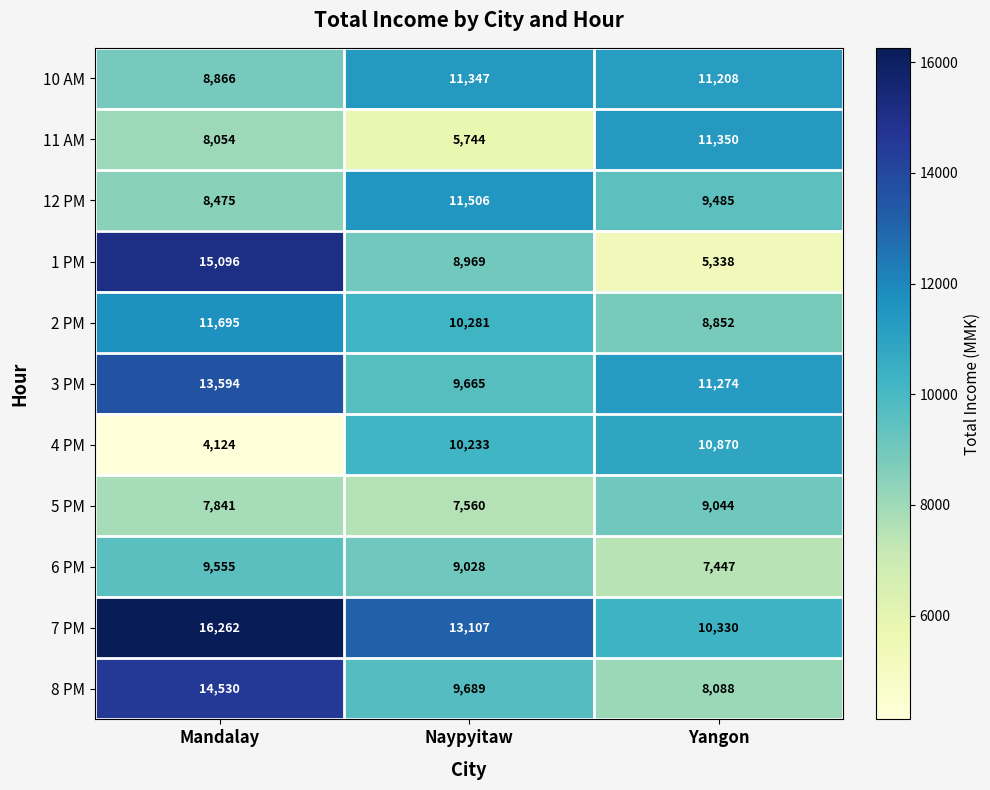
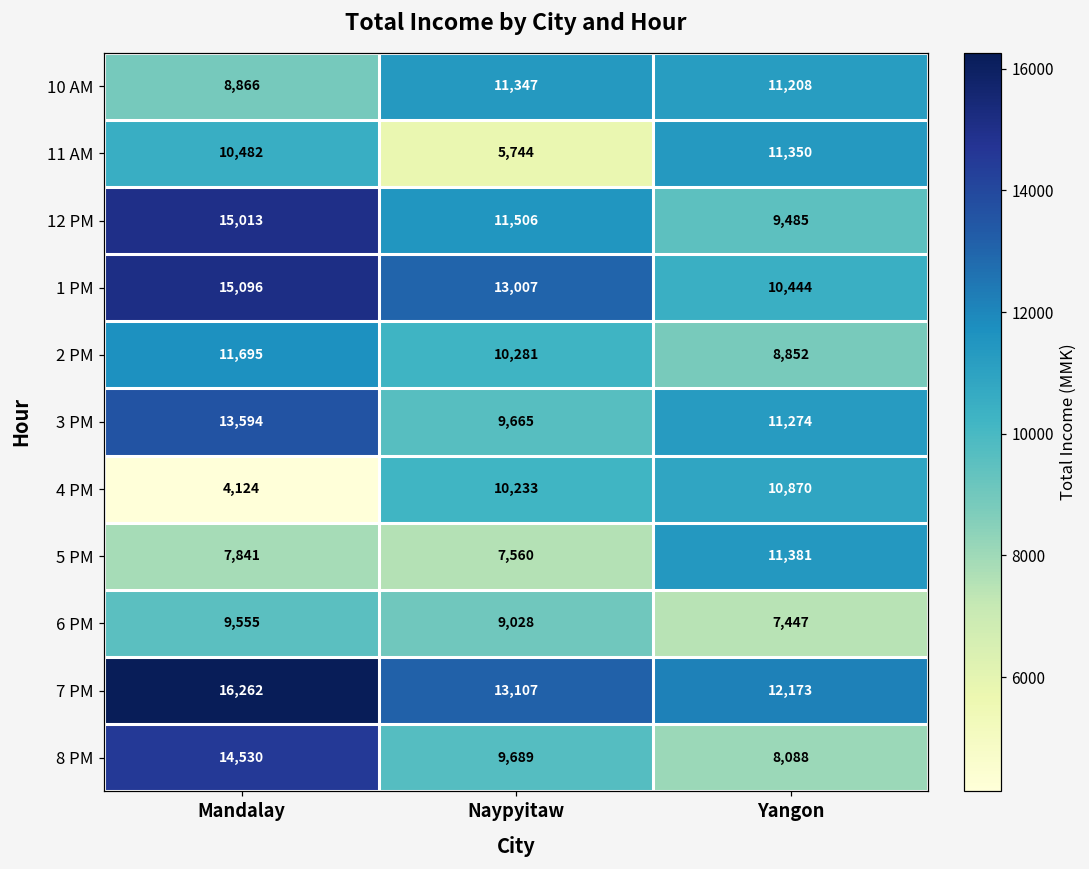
11 AM, Mandalay: 8,054 -> 10,482
12 PM, Mandalay: 8,475 -> 15,013
1 PM, Naypyitaw: 8,969 -> 13,007
1 PM, Yangon: 5,338 -> 10,444
5 PM, Yangon: 9,044 -> 11,381
7 PM, Yangon: 10,330 -> 12,173
